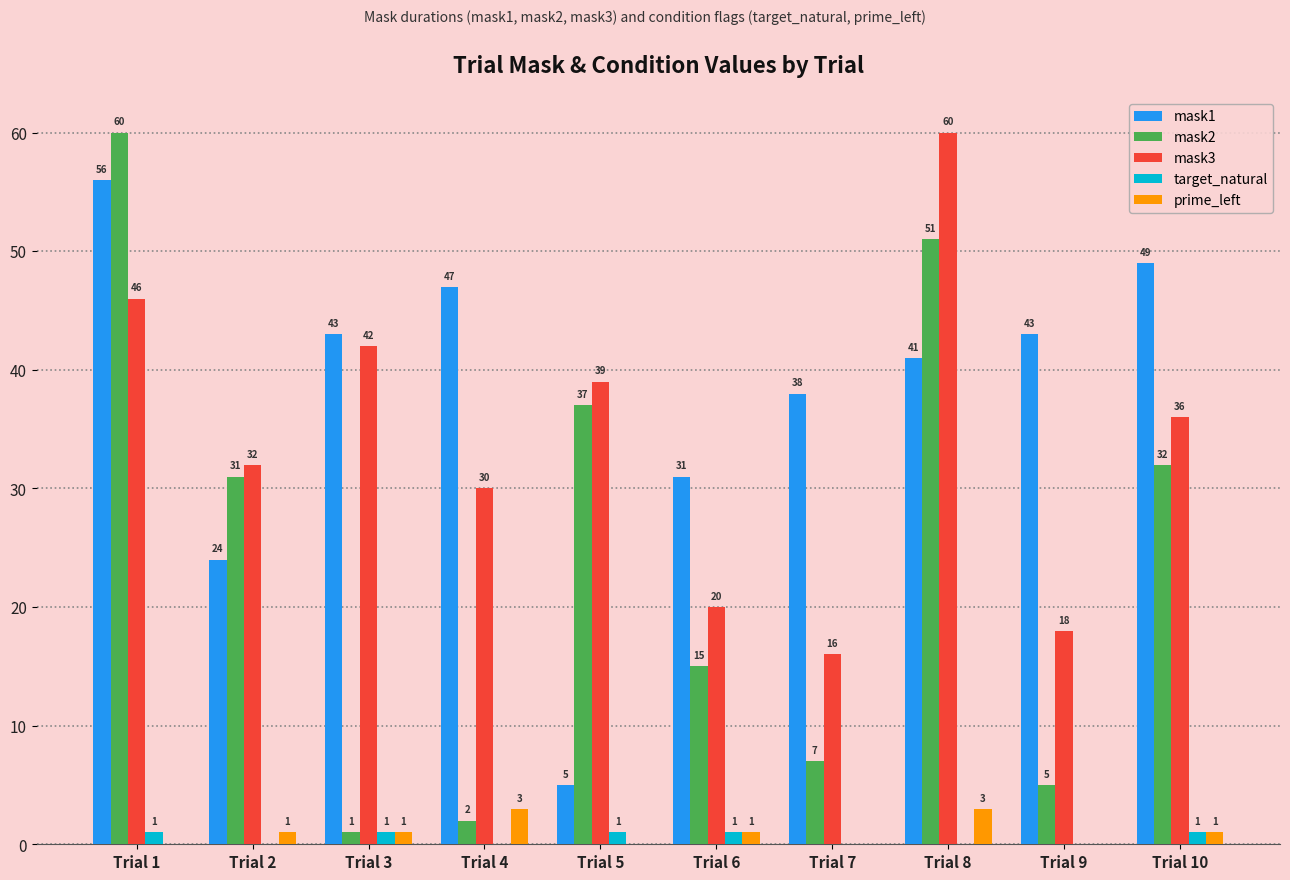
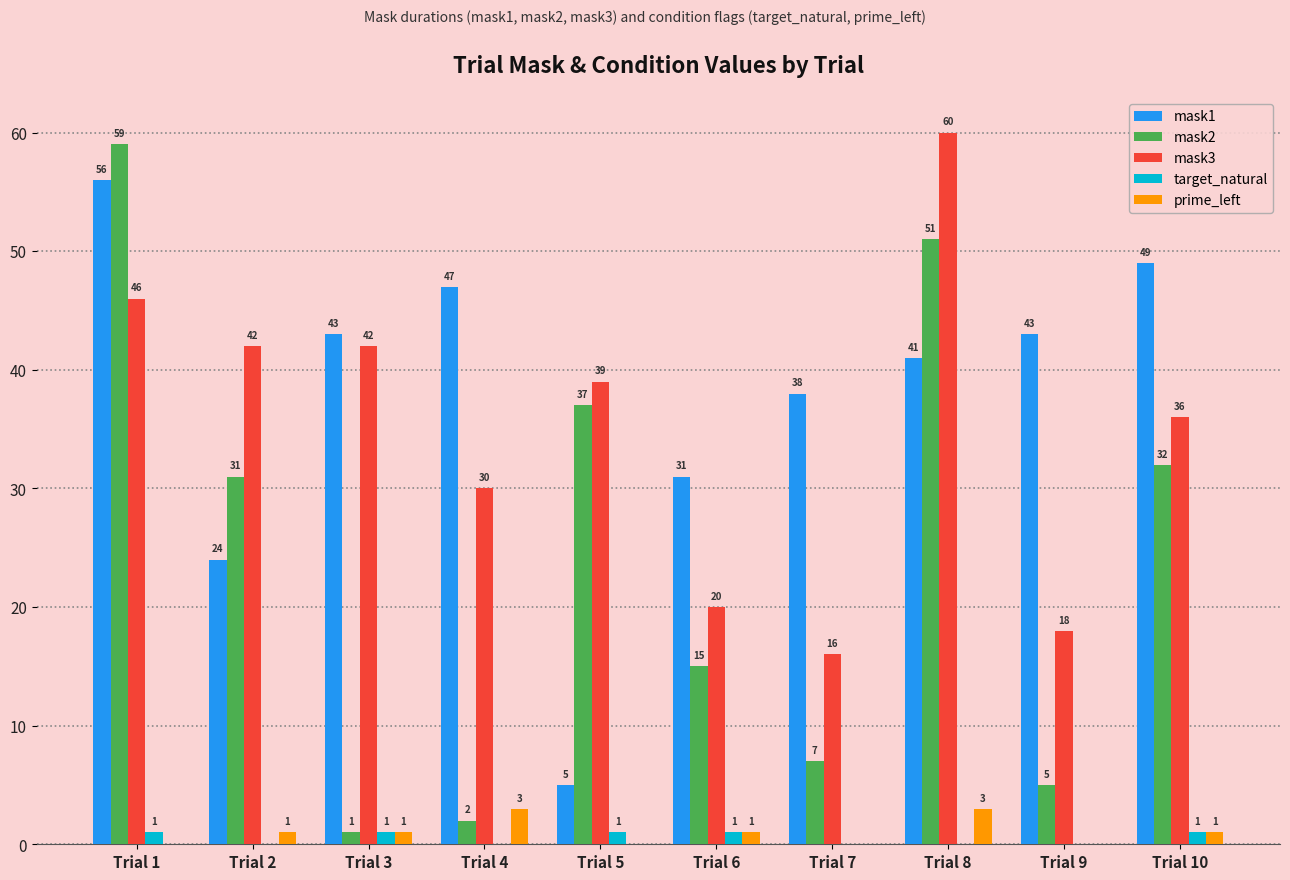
mask2, Trial 1: 60 -> 59
mask3, Trial 2: 32 -> 42
